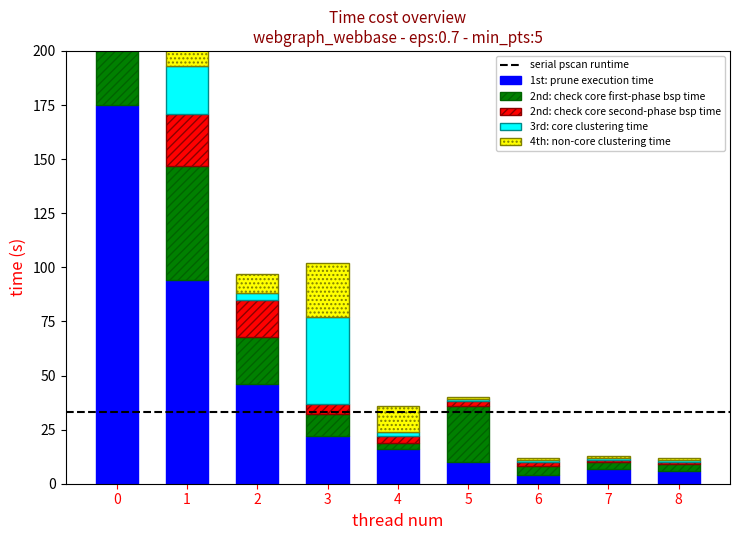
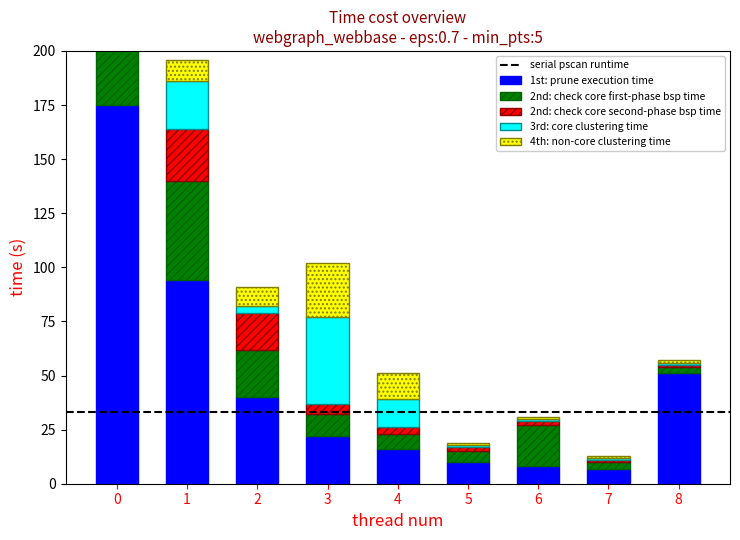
2nd: check core first-phase bsp time, 1: 53 -> 46
1st: prune execution time, 2: 46 -> 40
2nd: check core first-phase bsp time, 4: 3 -> 7
3rd: core clustering time, 4: 2 -> 13
2nd: check core first-phase bsp time, 5: 26 -> 5
1st: prune execution time, 6: 4 -> 8
2nd: check core first-phase bsp time, 6: 4 -> 19
1st: prune execution time, 8: 6 -> 51
